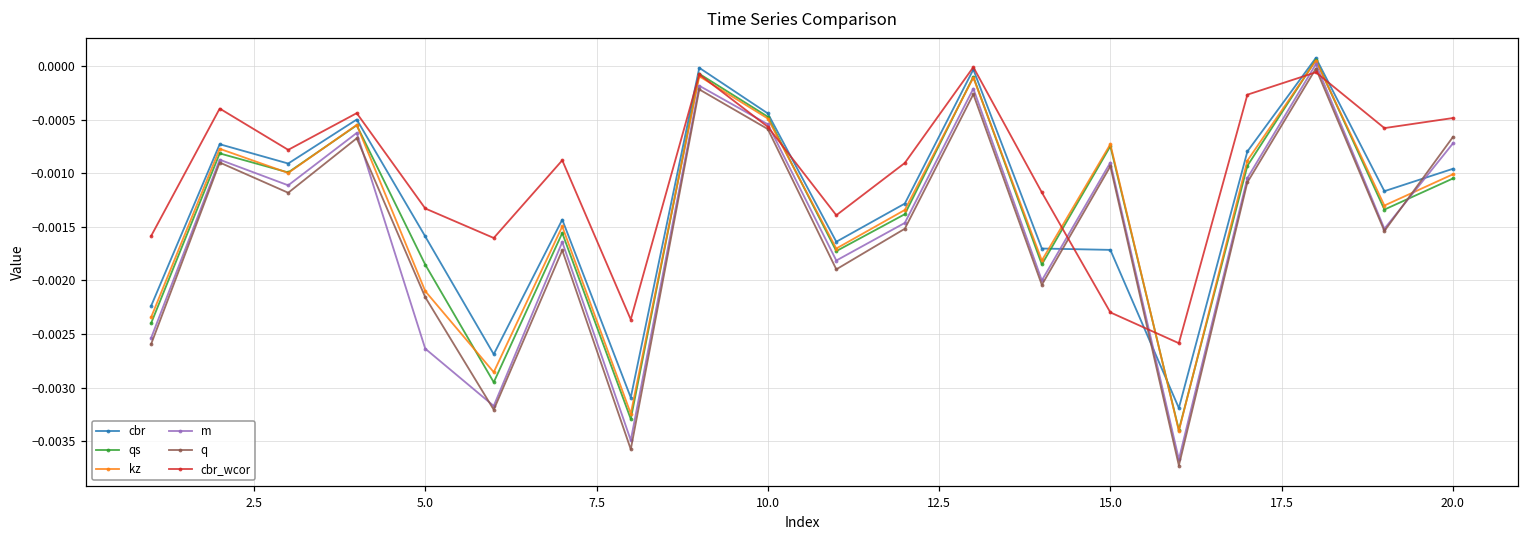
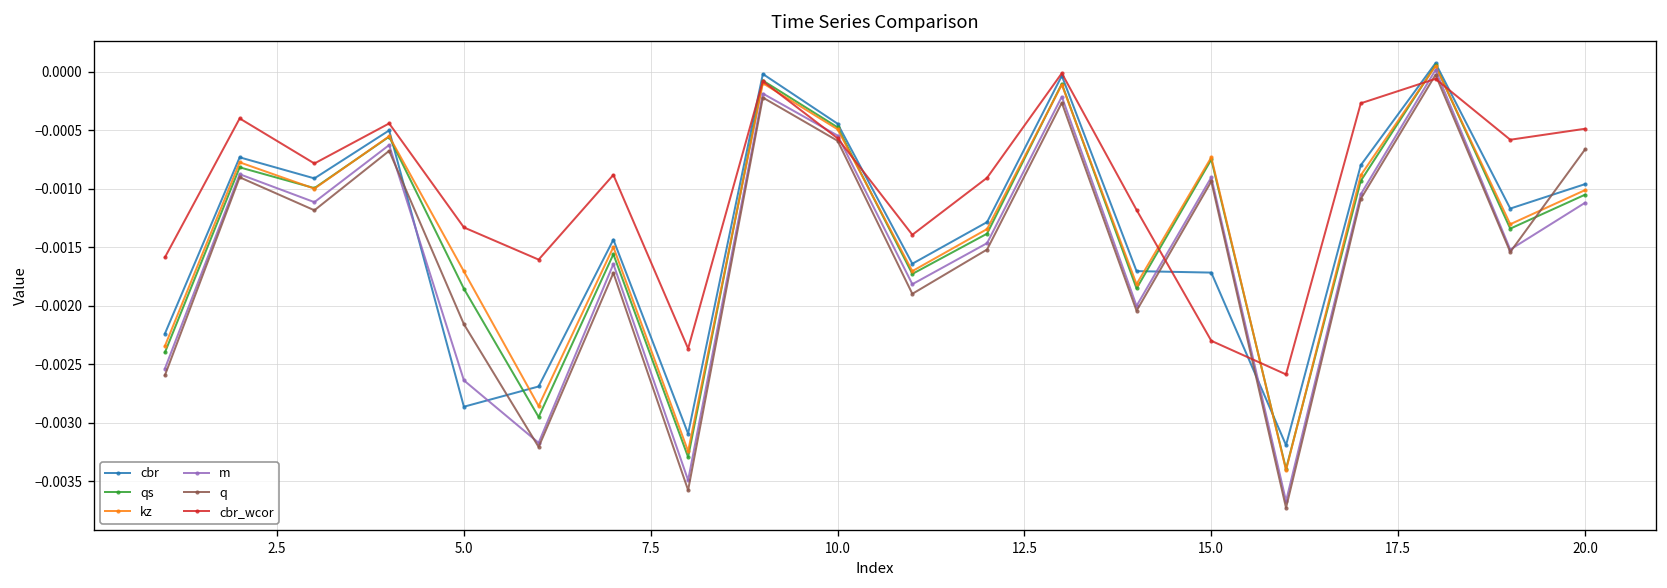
cbr, 5.0: -0.0016 -> -0.0029
kz, 5.0: -0.0021 -> -0.0017
m, 20.0: -0.0007 -> -0.0011
